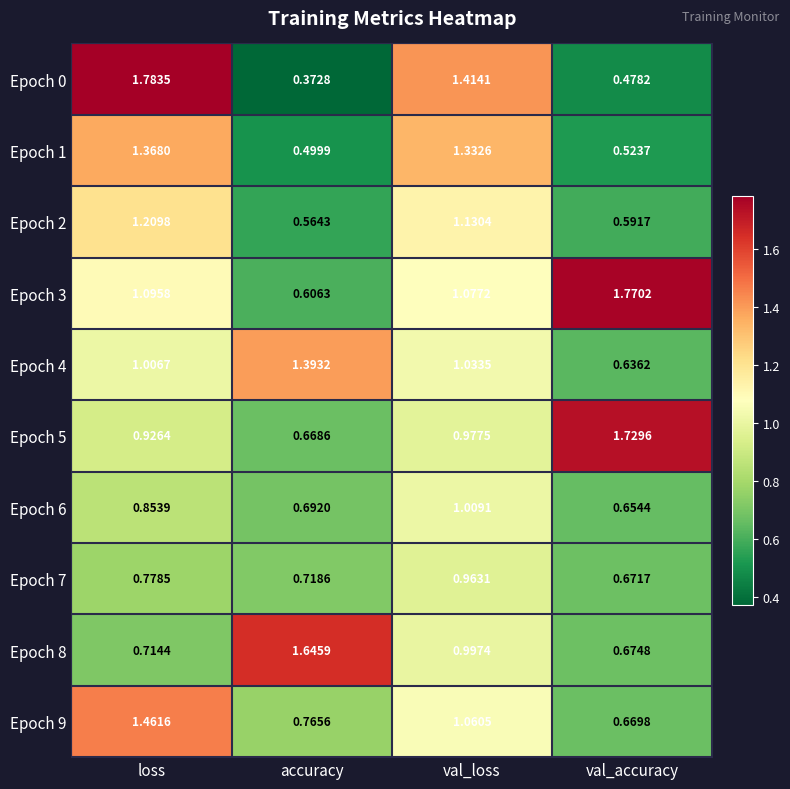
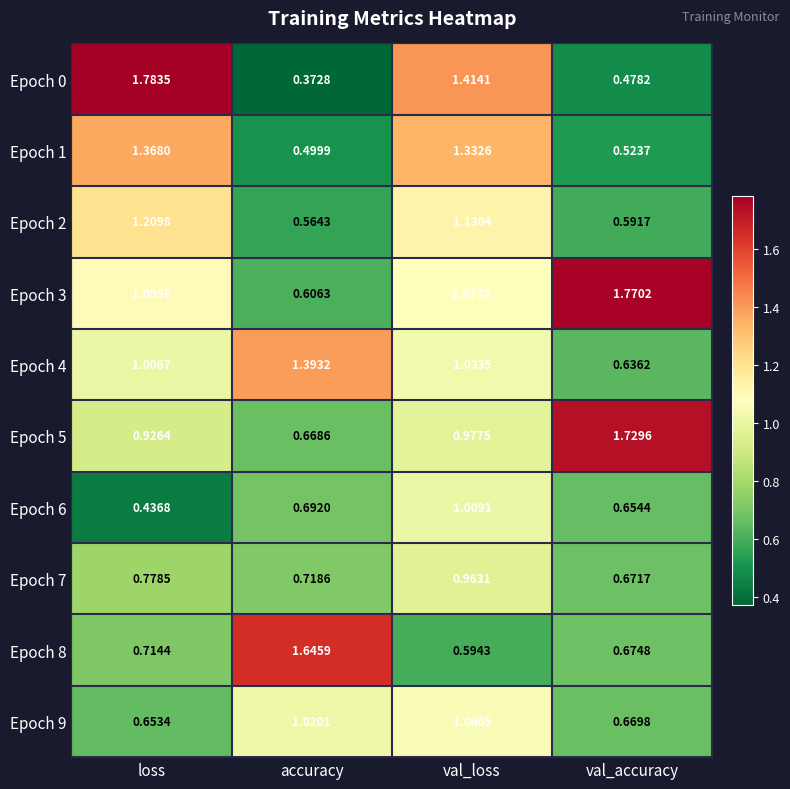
Epoch 6, loss: 0.8539 -> 0.4368
Epoch 8, val_loss: 0.9974 -> 0.5943
Epoch 9, loss: 1.4616 -> 0.6534
Epoch 9, accuracy: 0.7656 -> 1.0201
